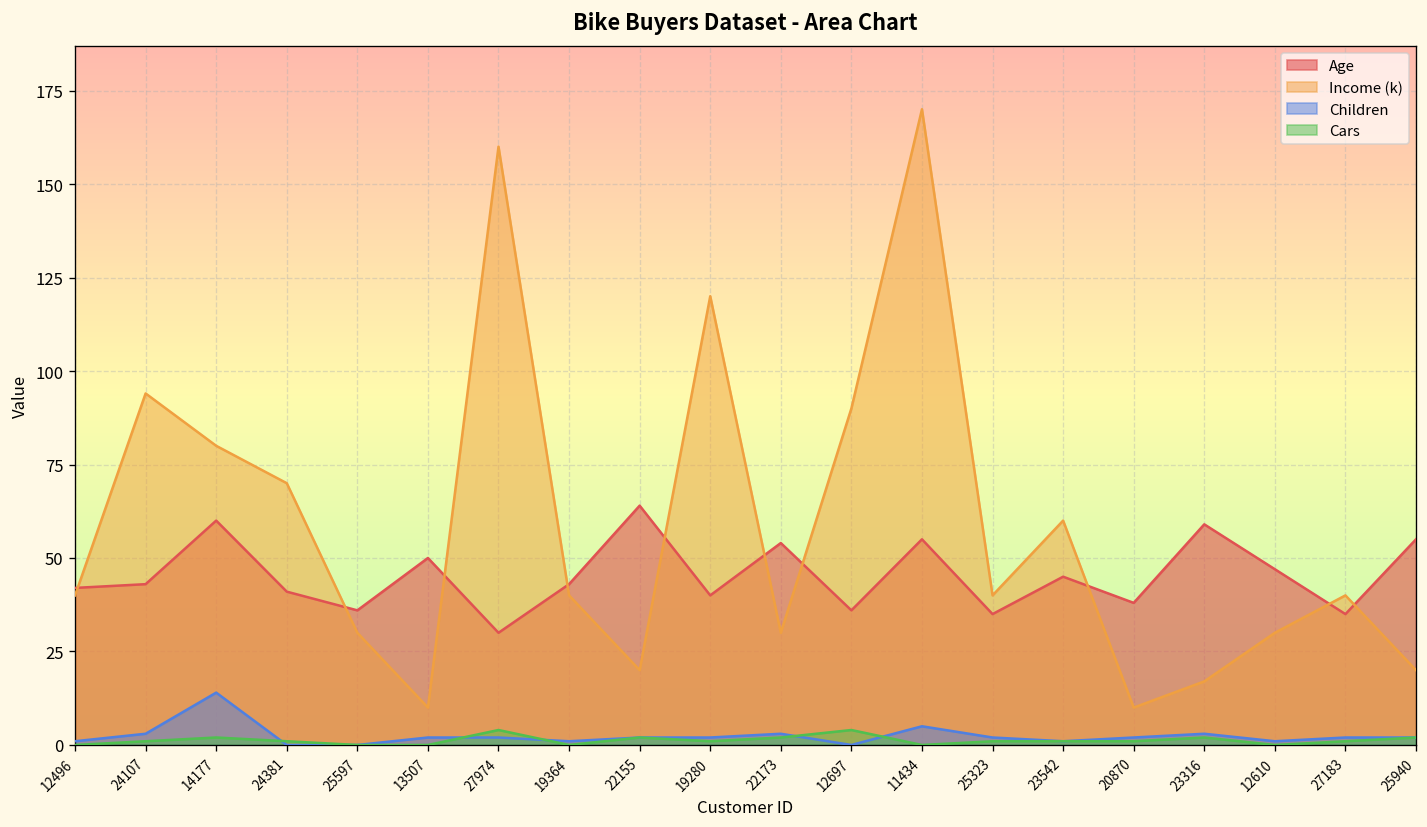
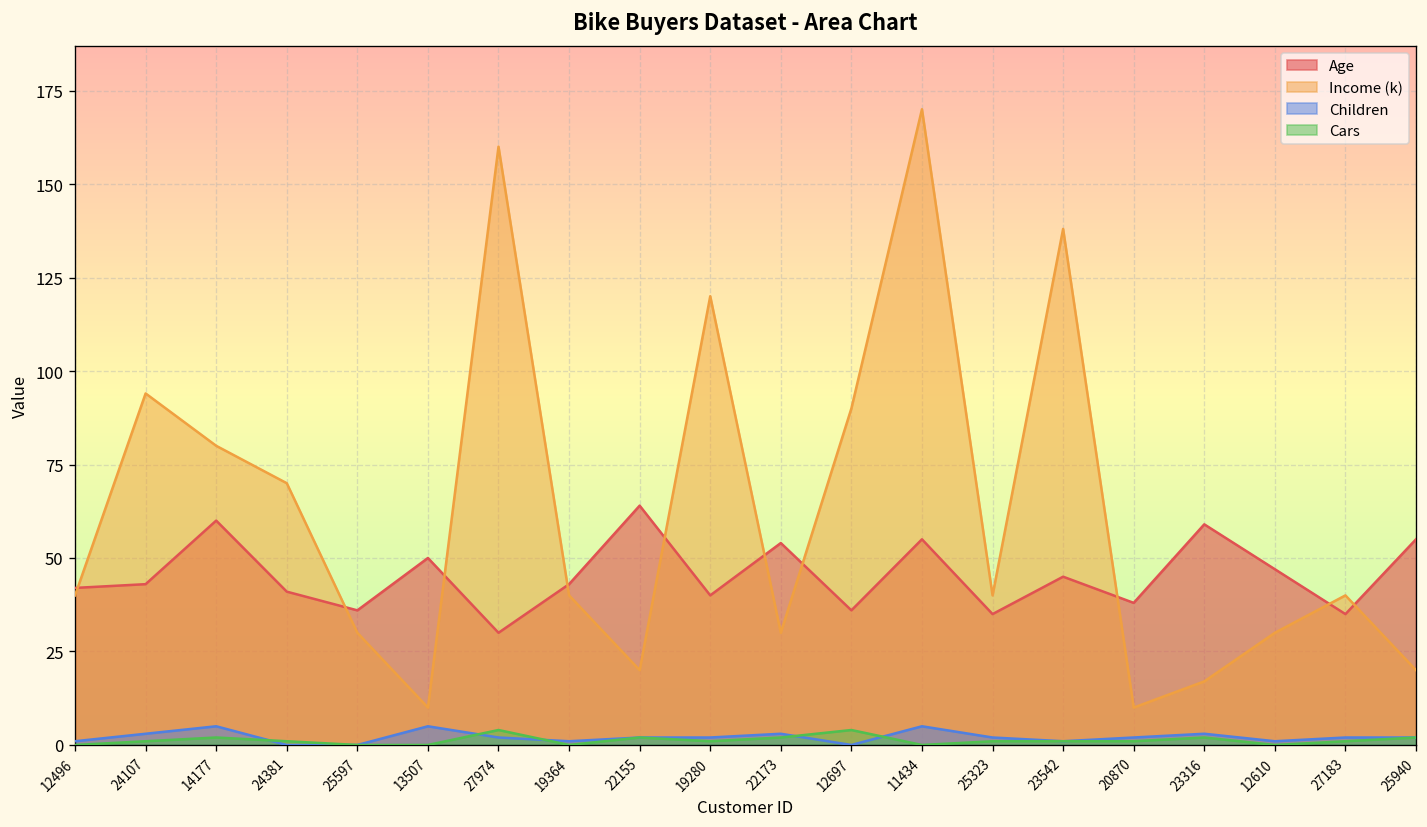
Children, 14177: 14 -> 5
Children, 13507: 2 -> 5
Income (k), 23542: 60 -> 138
